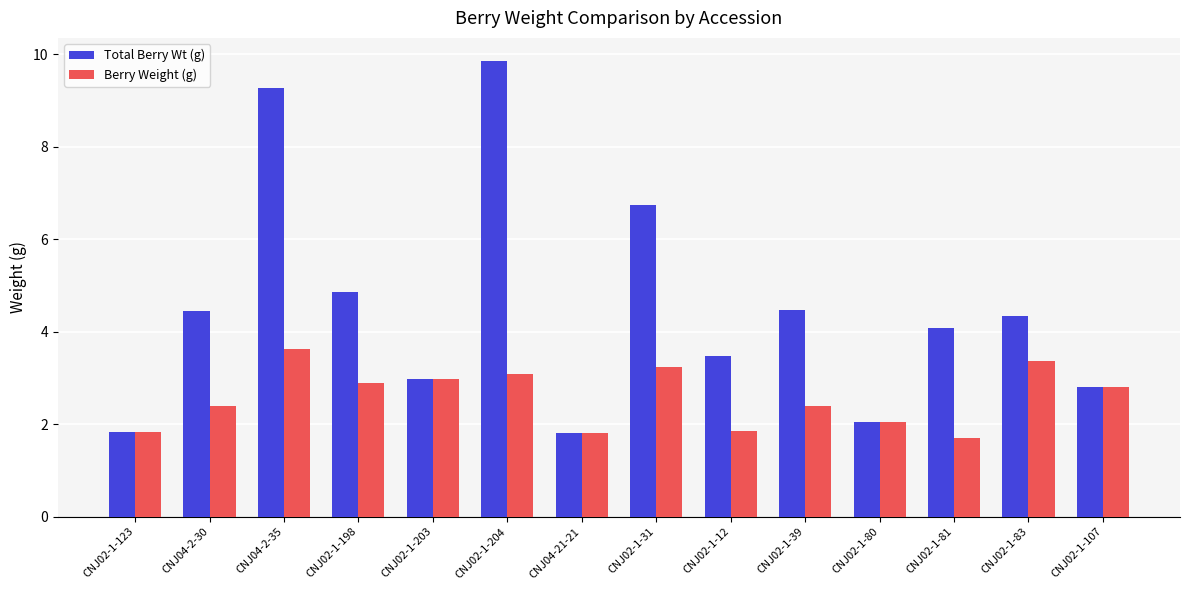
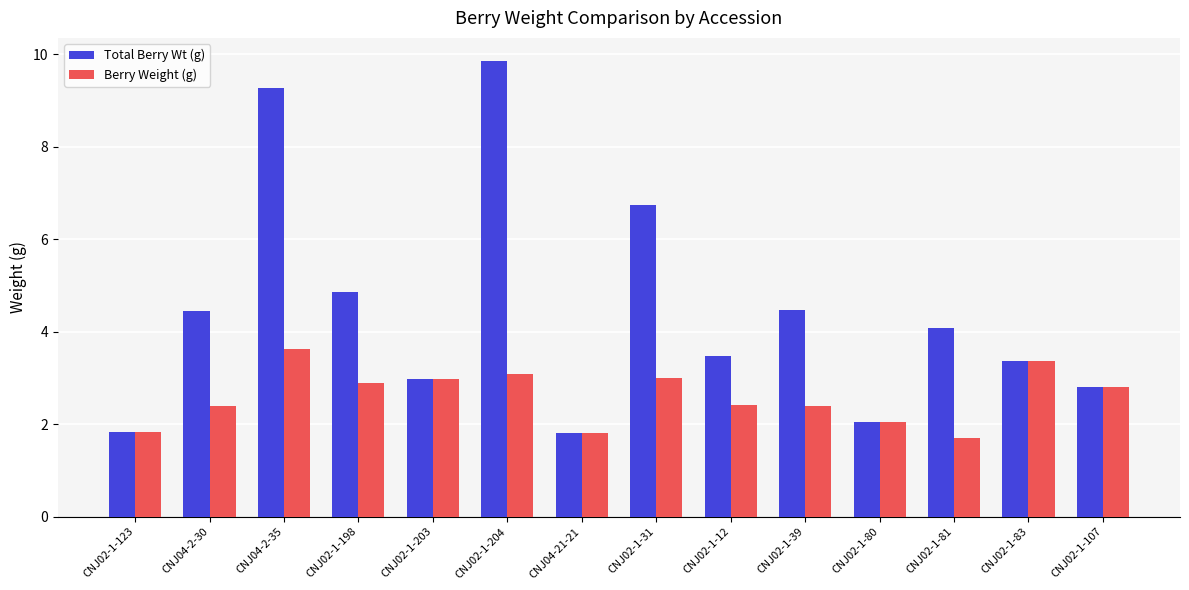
Berry Weight (g), CNJ02-1-31: 3.2 -> 3.0
Berry Weight (g), CNJ02-1-12: 1.9 -> 2.4
Total Berry Wt (g), CNJ02-1-83: 4.3 -> 3.4
